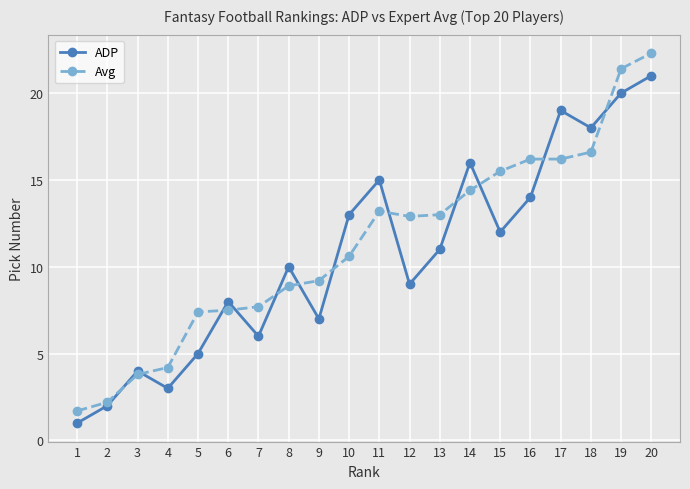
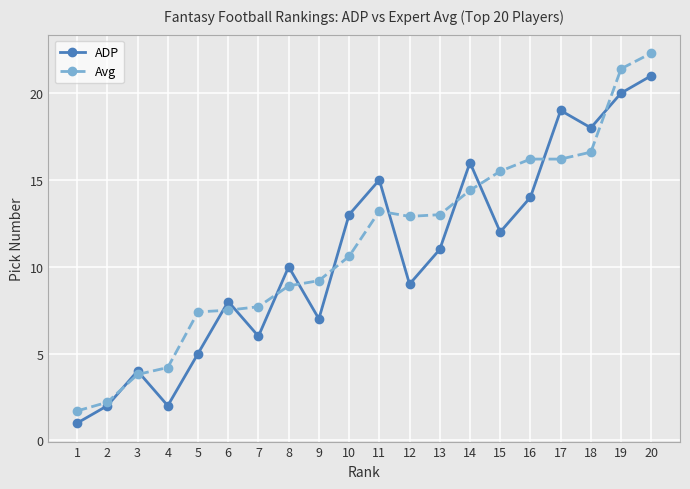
ADP, 4: 3 -> 2
